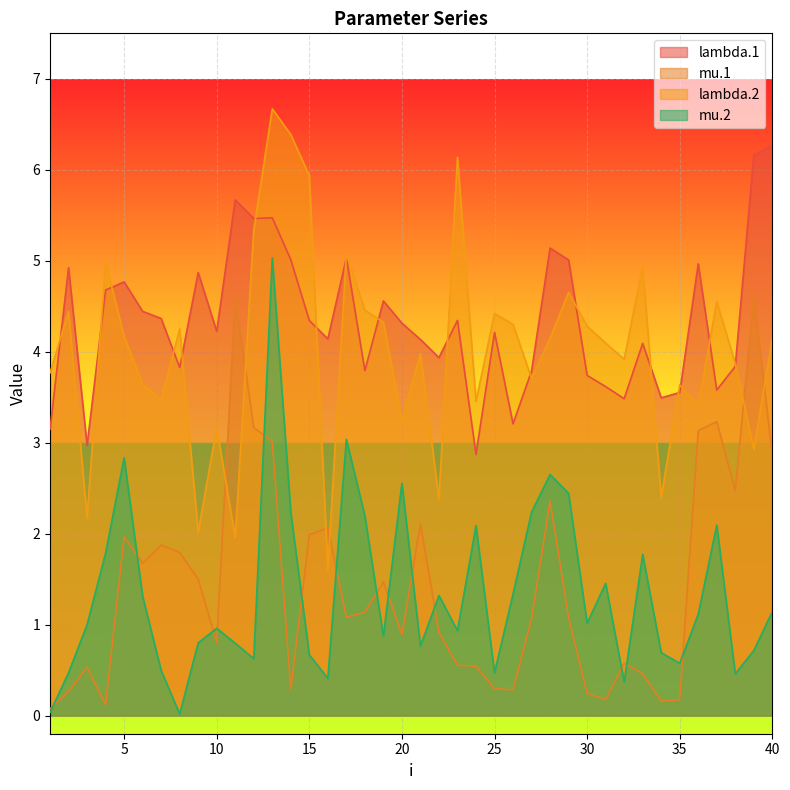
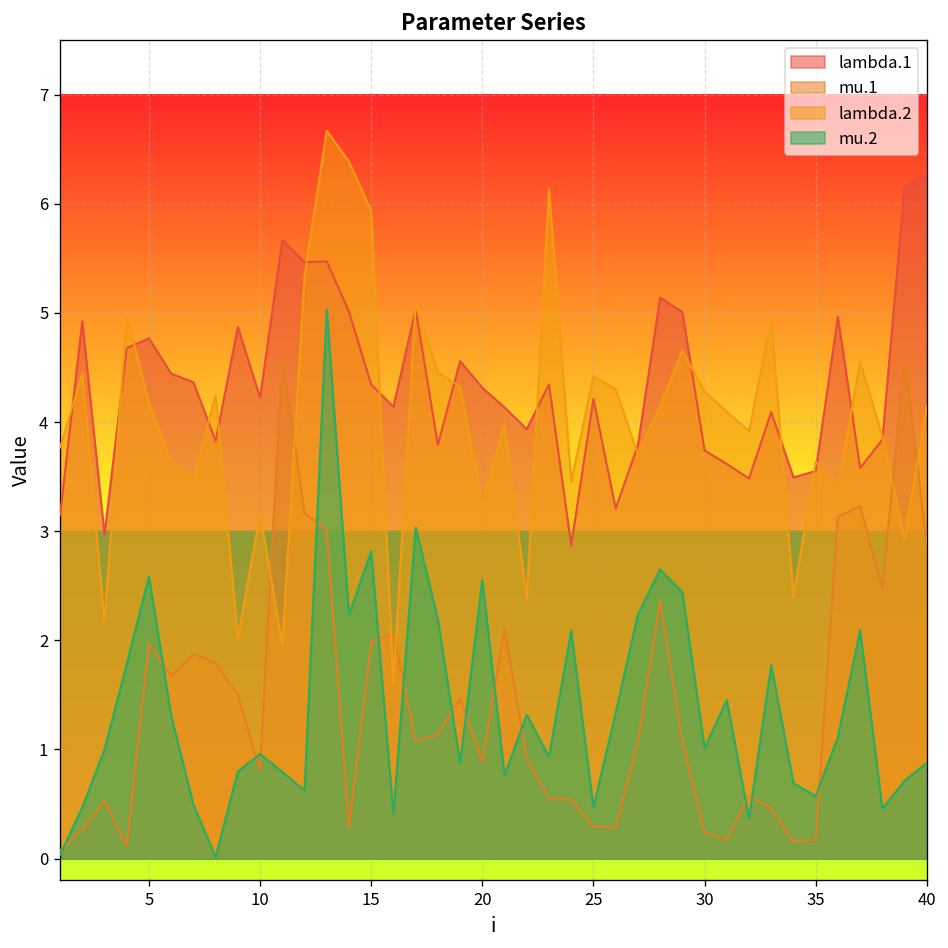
mu.2, 5: 2.8 -> 2.6
mu.2, 15: 0.7 -> 2.8
mu.2, 40: 1.1 -> 0.9
